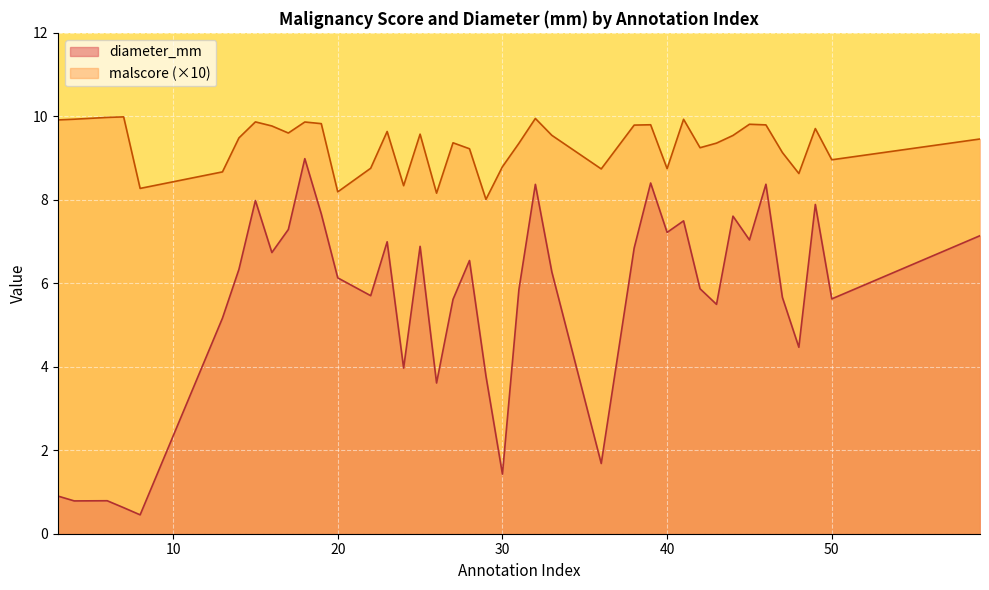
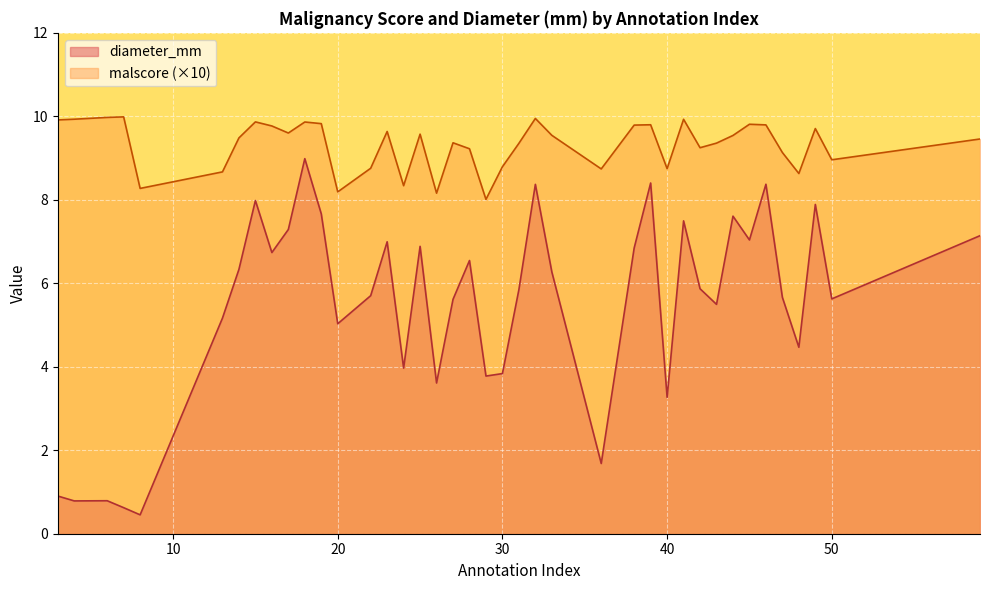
diameter_mm, 20: 6.1 -> 5.0
diameter_mm, 30: 1.4 -> 3.8
diameter_mm, 40: 7.2 -> 3.3
